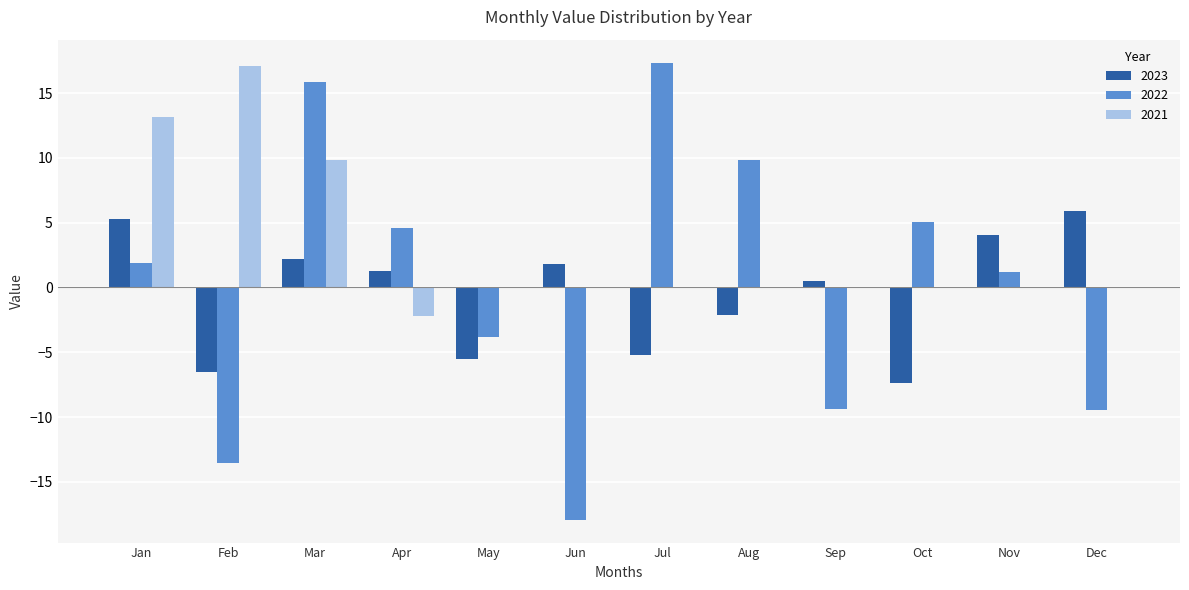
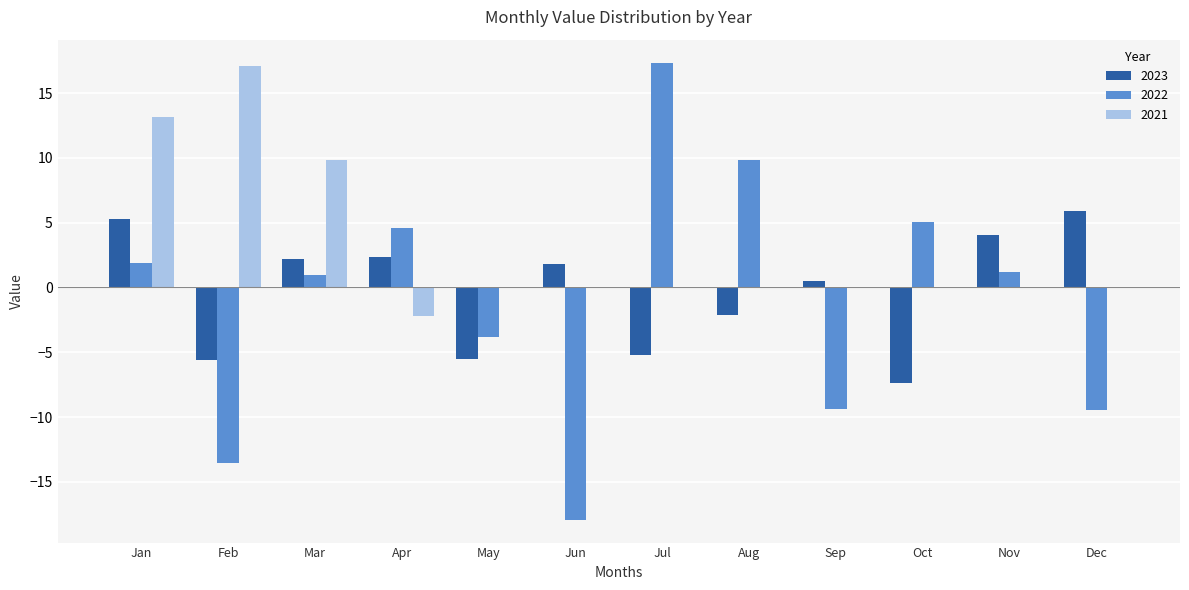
2023, Feb: -6.6 -> -5.6
2022, Mar: 15.9 -> 1.0
2023, Apr: 1.3 -> 2.4
